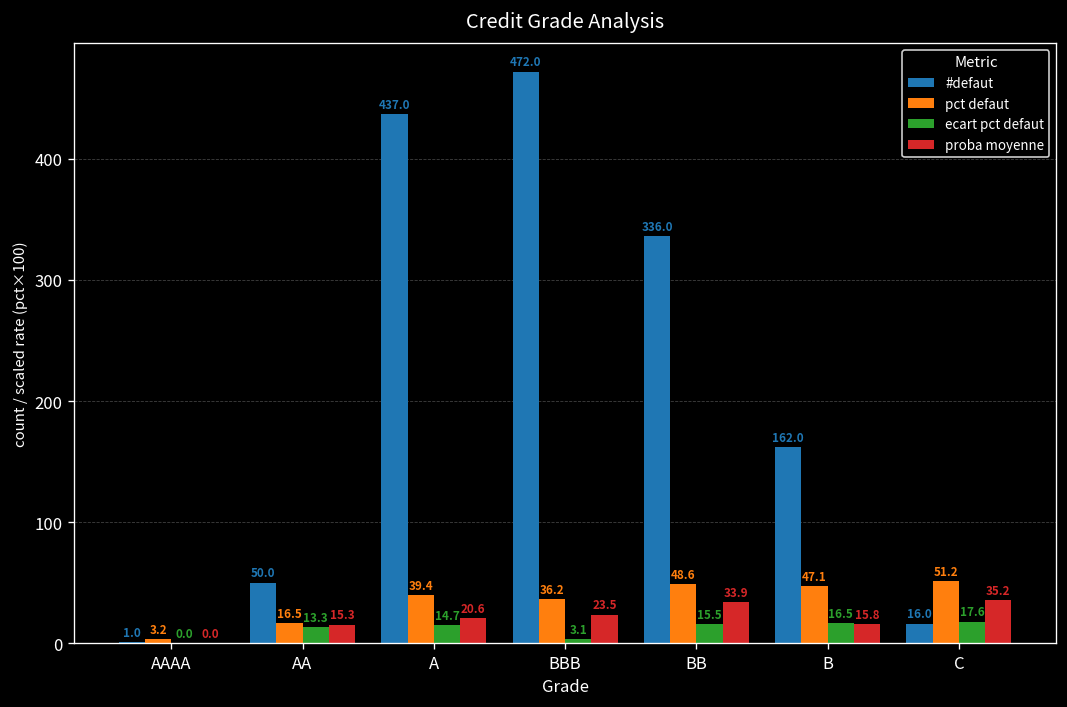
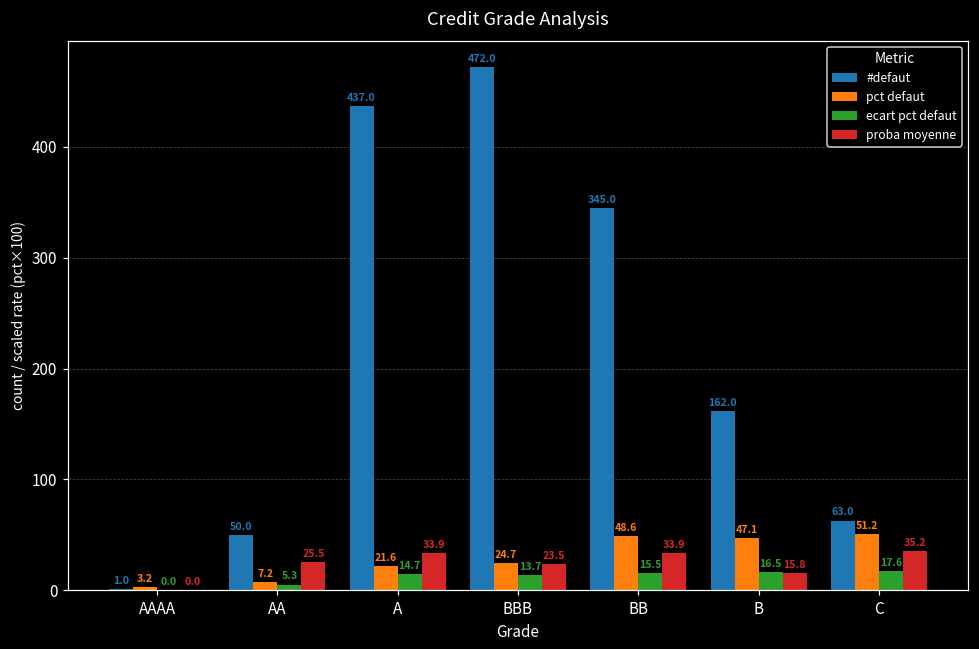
pct defaut, AA: 16.5 -> 7.2
ecart pct defaut, AA: 13.3 -> 5.3
proba moyenne, AA: 15.3 -> 25.5
pct defaut, A: 39.4 -> 21.6
proba moyenne, A: 20.6 -> 33.9
pct defaut, BBB: 36.2 -> 24.7
ecart pct defaut, BBB: 3.1 -> 13.7
#defaut, BB: 336.0 -> 345.0
#defaut, C: 16.0 -> 63.0
